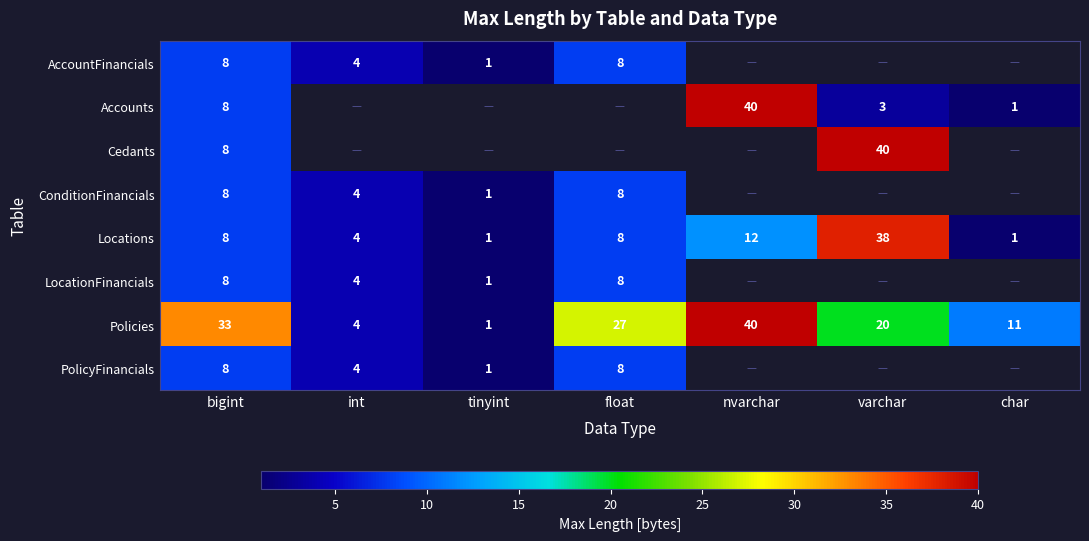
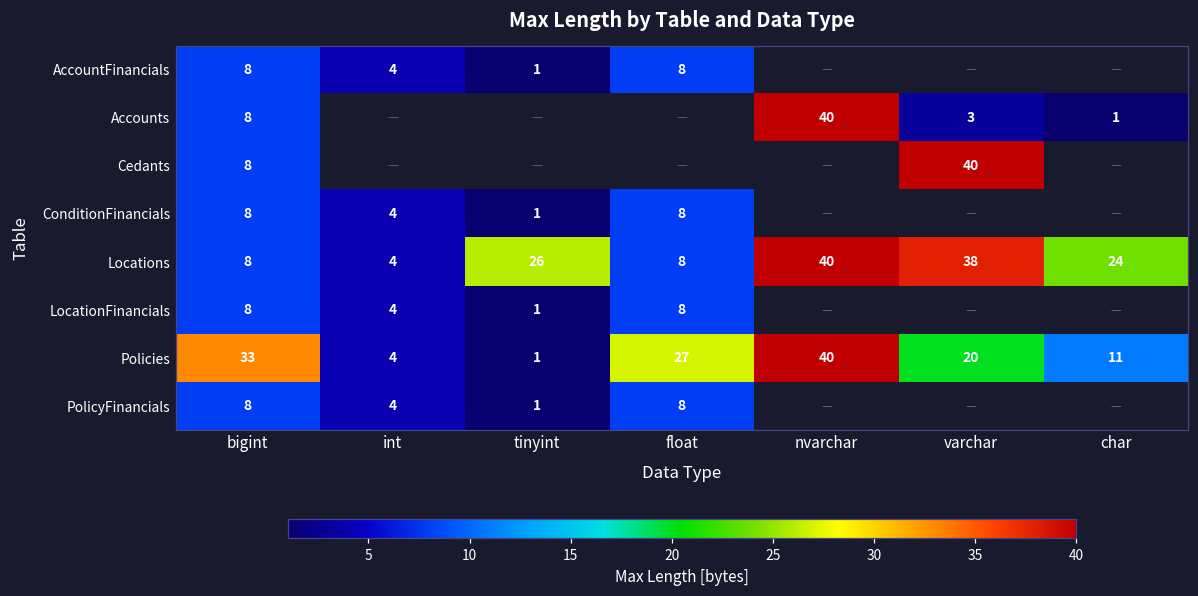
Locations, tinyint: 1 -> 26
Locations, nvarchar: 12 -> 40
Locations, char: 1 -> 24
